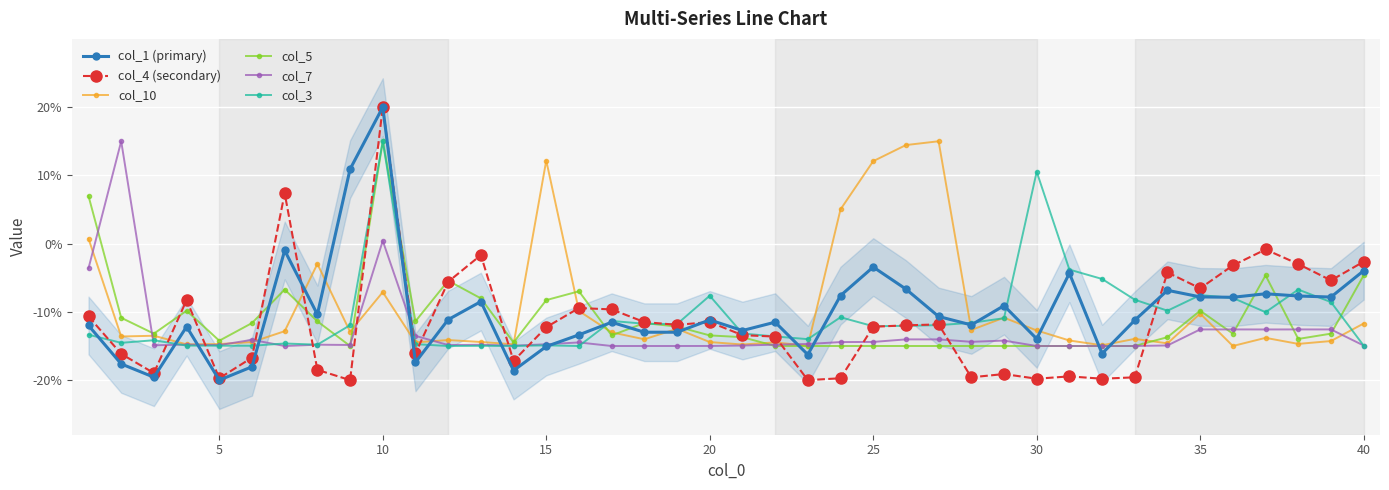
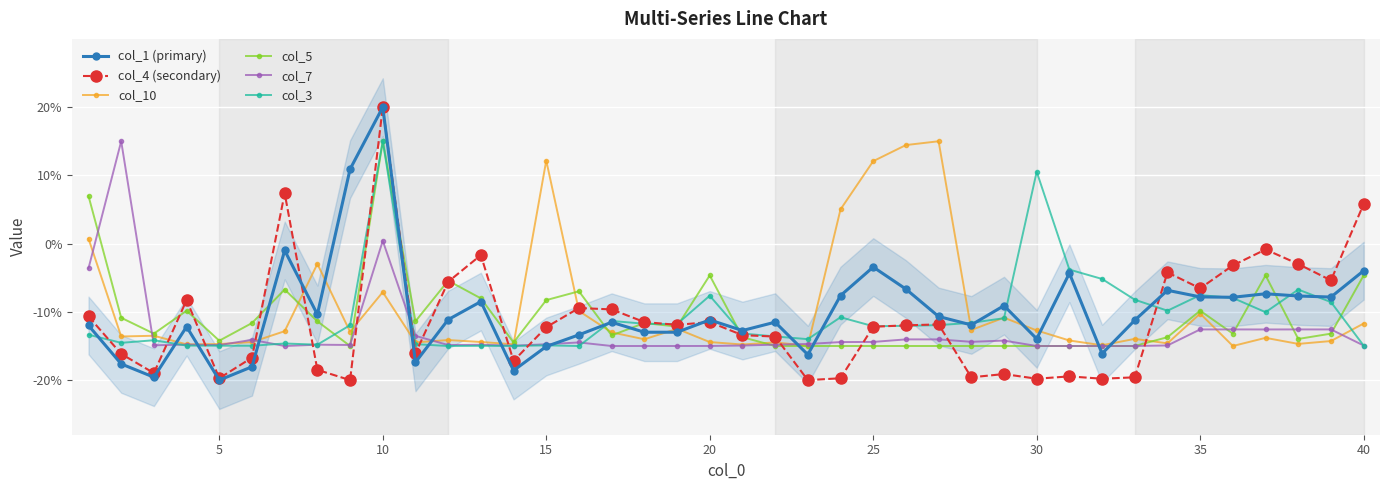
col_5, 20: -13% -> -5%
col_4 (secondary), 40: -3% -> 6%
